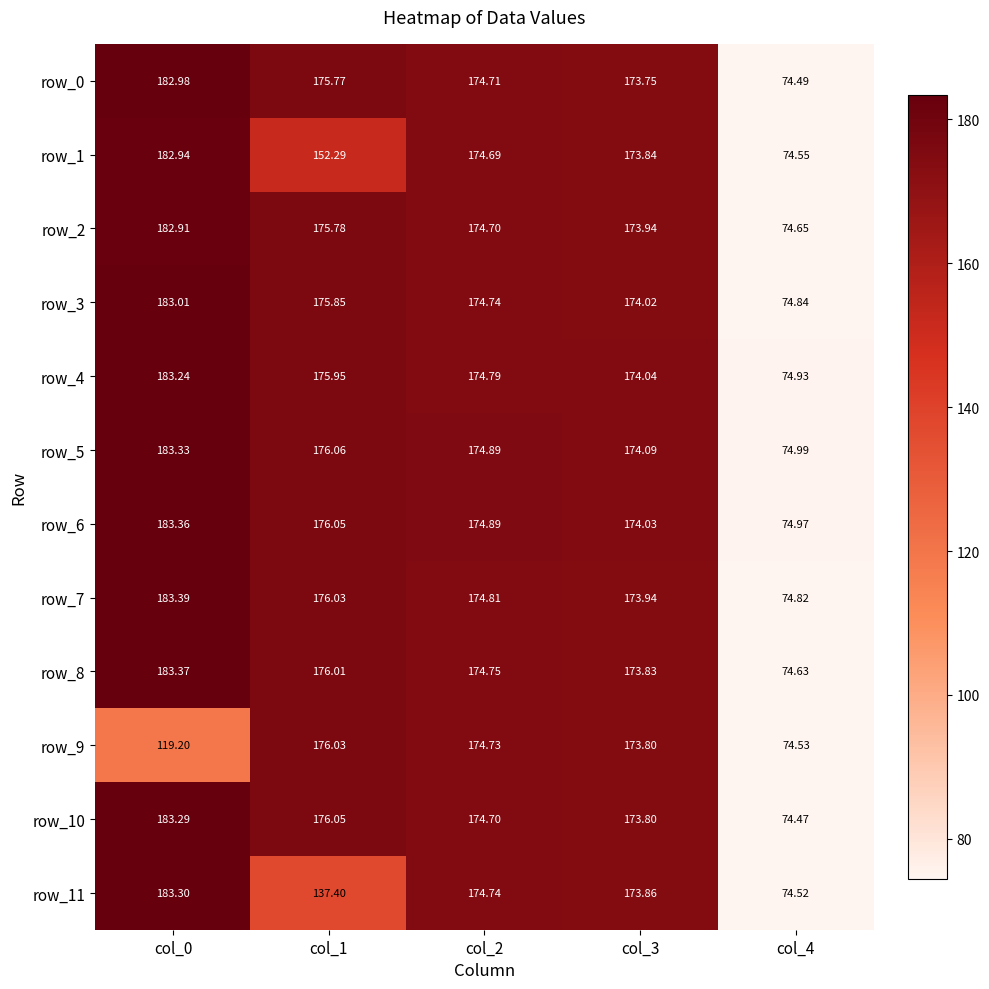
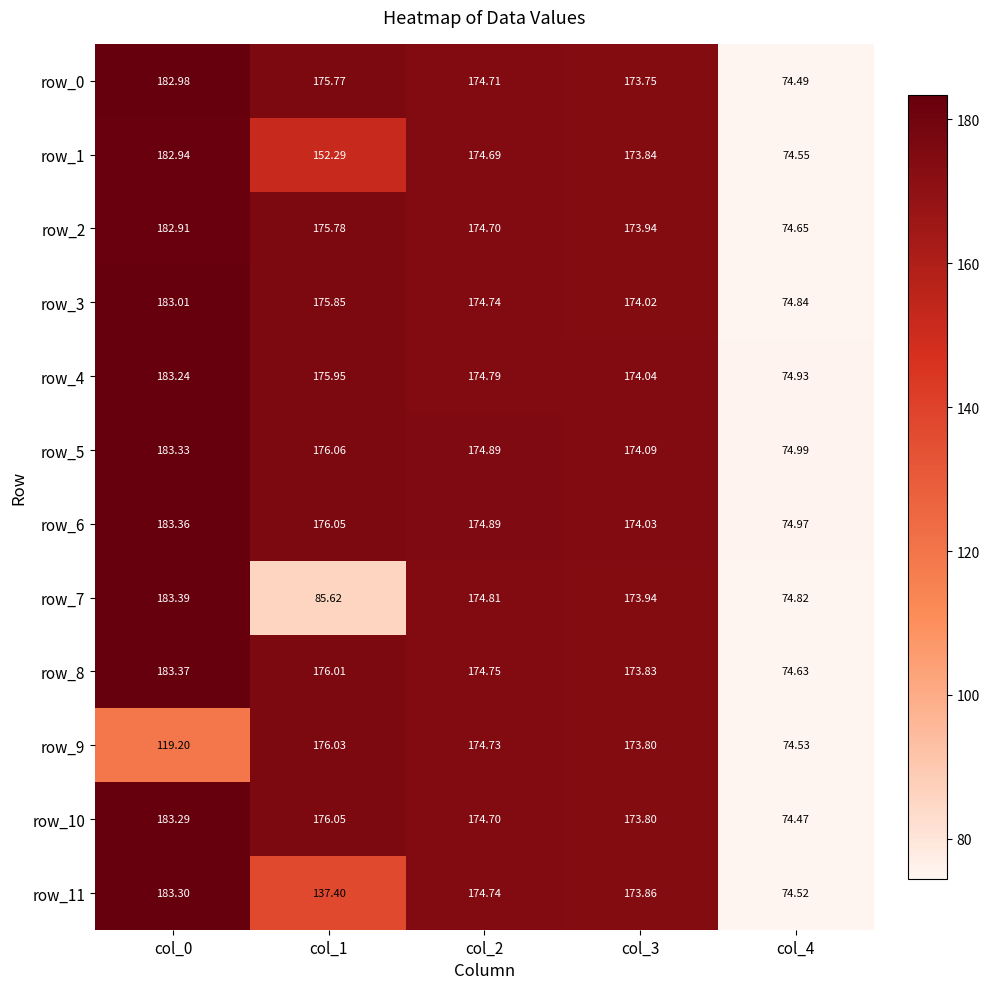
row_7, col_1: 176.03 -> 85.62
